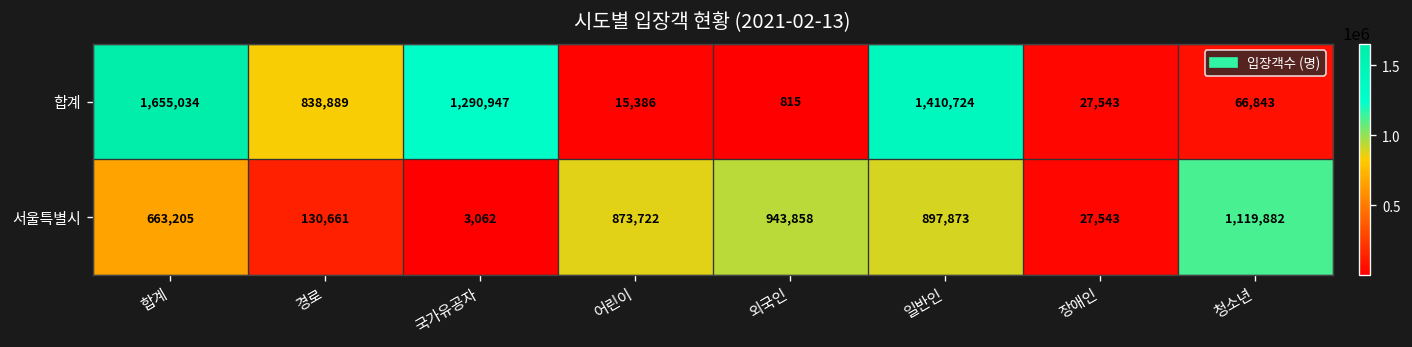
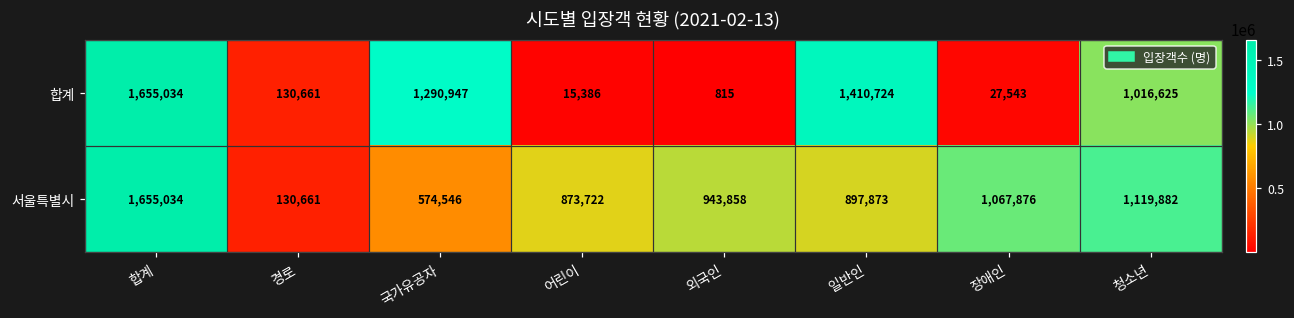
합계, 경로: 838,889 -> 130,661
합계, 청소년: 66,843 -> 1,016,625
서울특별시, 합계: 663,205 -> 1,655,034
서울특별시, 국가유공자: 3,062 -> 574,546
서울특별시, 장애인: 27,543 -> 1,067,876
